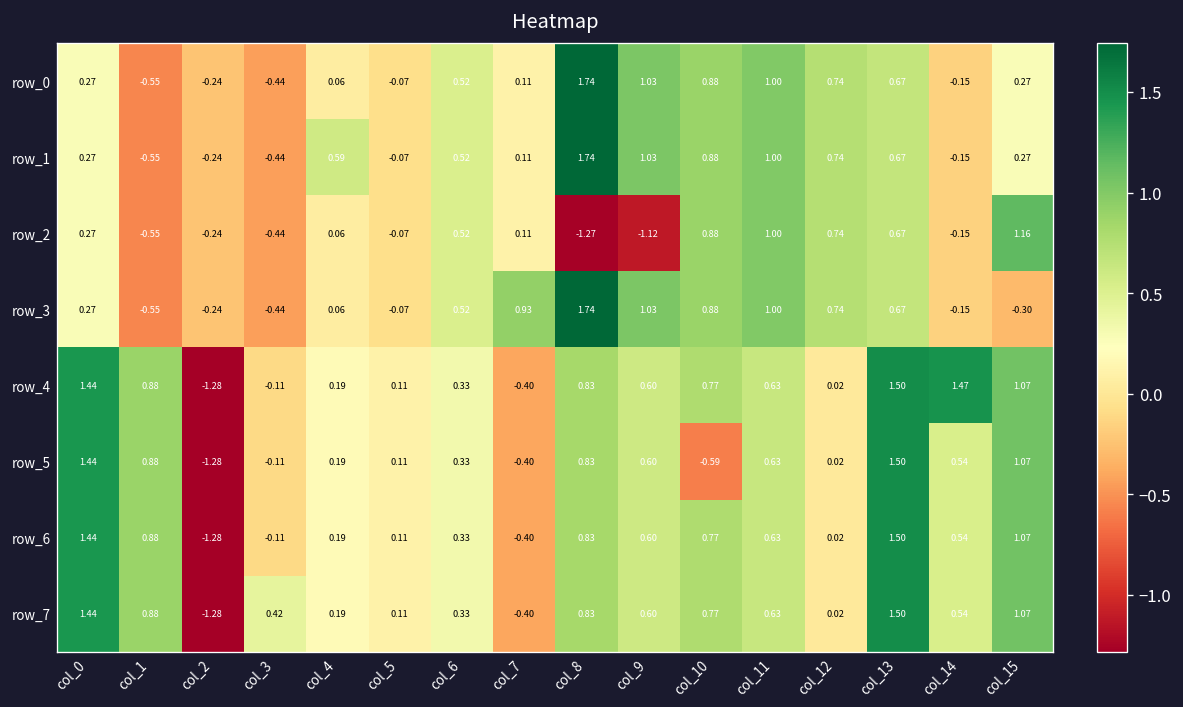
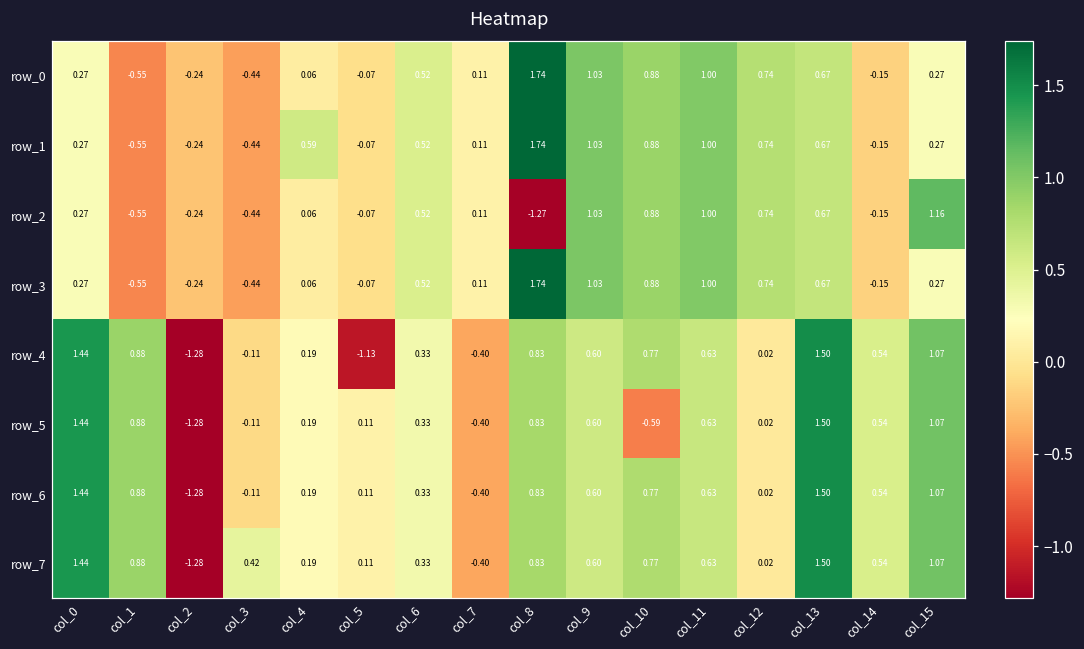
row_2, col_9: -1.12 -> 1.03
row_3, col_7: 0.93 -> 0.11
row_3, col_15: -0.30 -> 0.27
row_4, col_5: 0.11 -> -1.13
row_4, col_14: 1.47 -> 0.54
